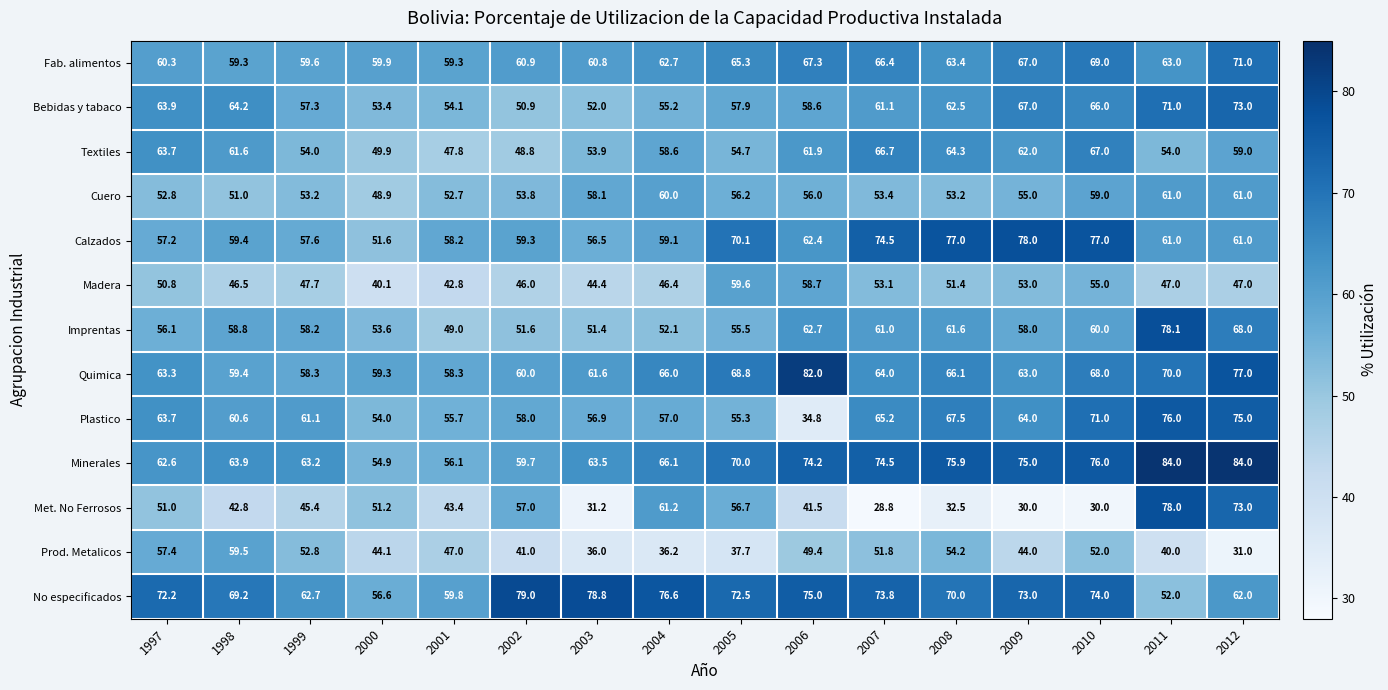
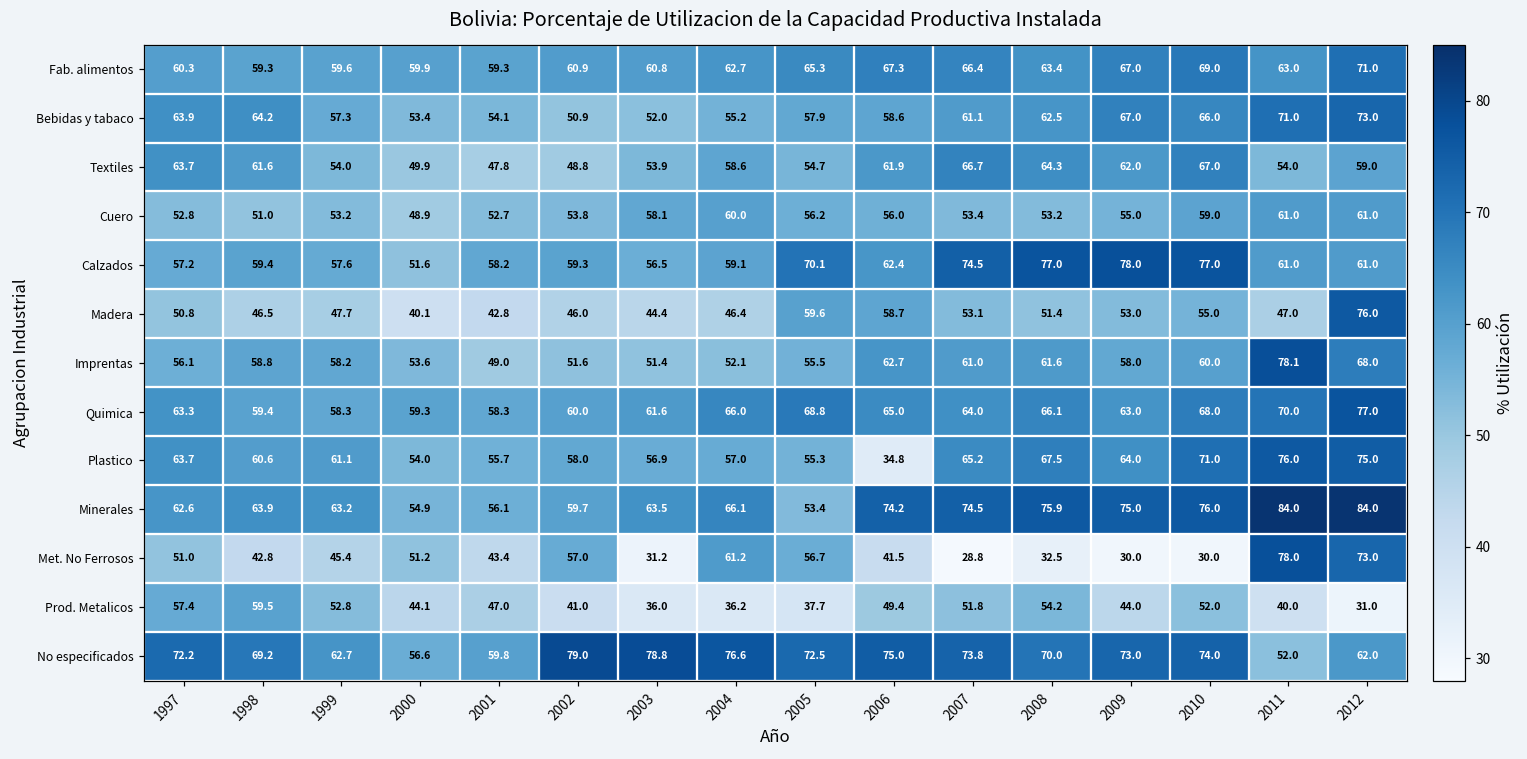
Madera, 2012: 47.0 -> 76.0
Quimica, 2006: 82.0 -> 65.0
Minerales, 2005: 70.0 -> 53.4
